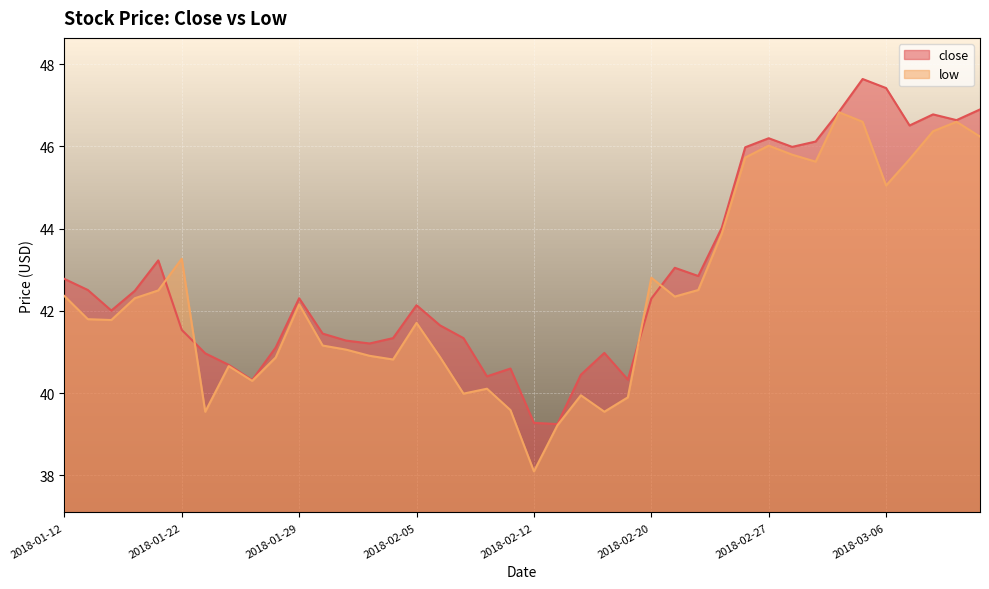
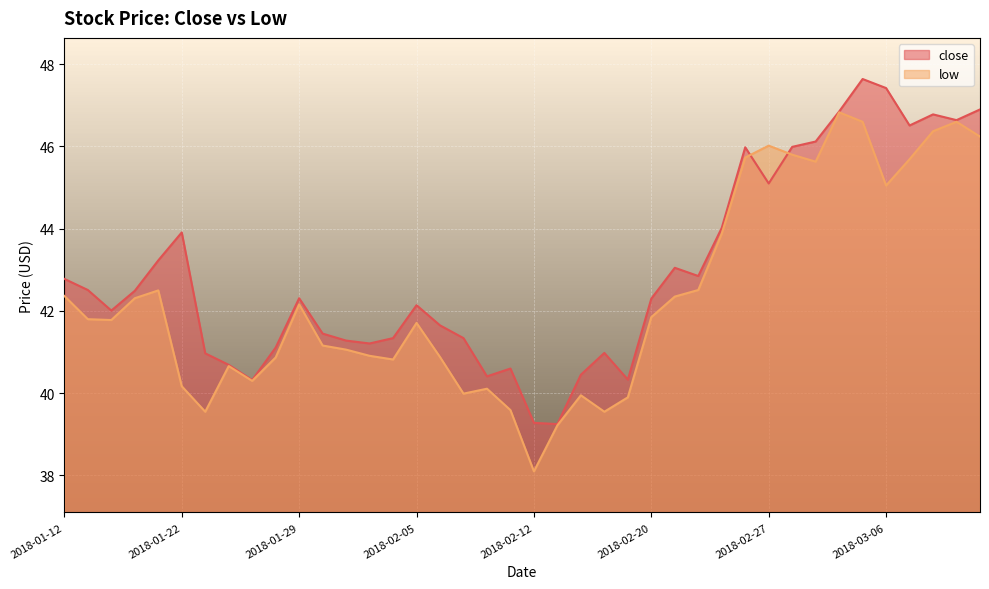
close, 2018-01-22: 41.5 -> 43.9
low, 2018-01-22: 43.3 -> 40.2
low, 2018-02-20: 42.8 -> 41.9
close, 2018-02-27: 46.2 -> 45.1
